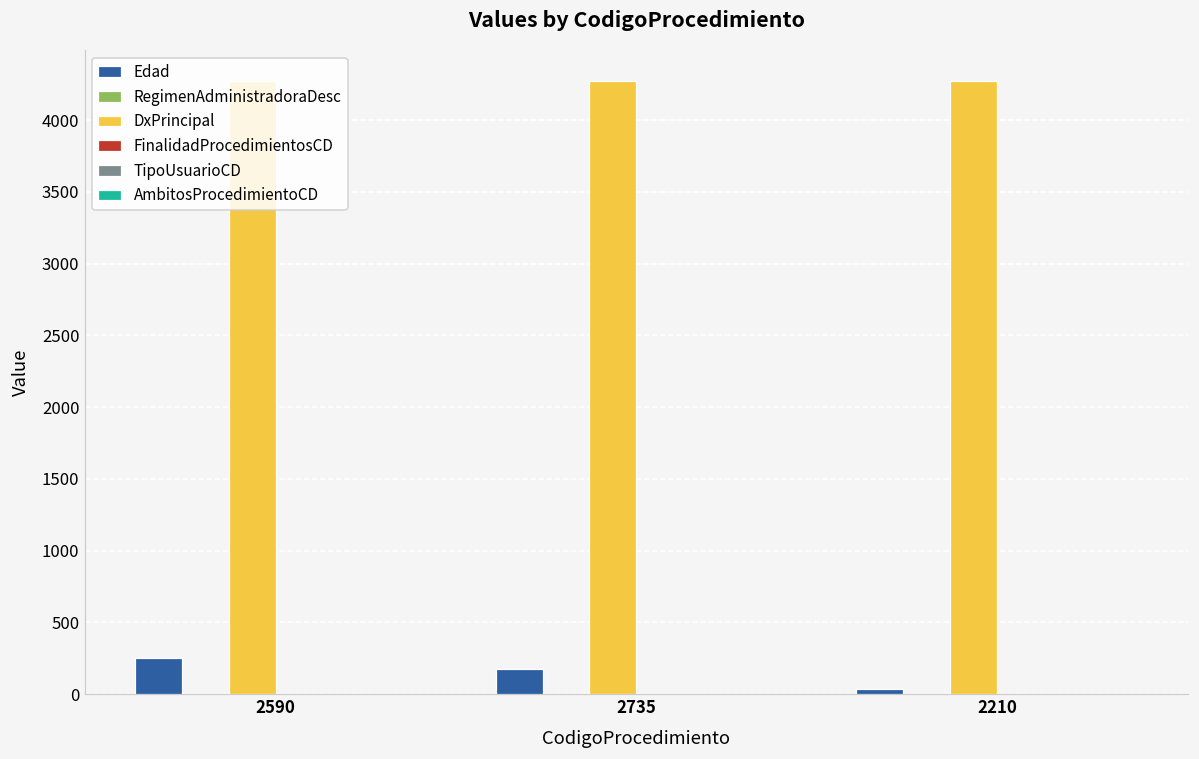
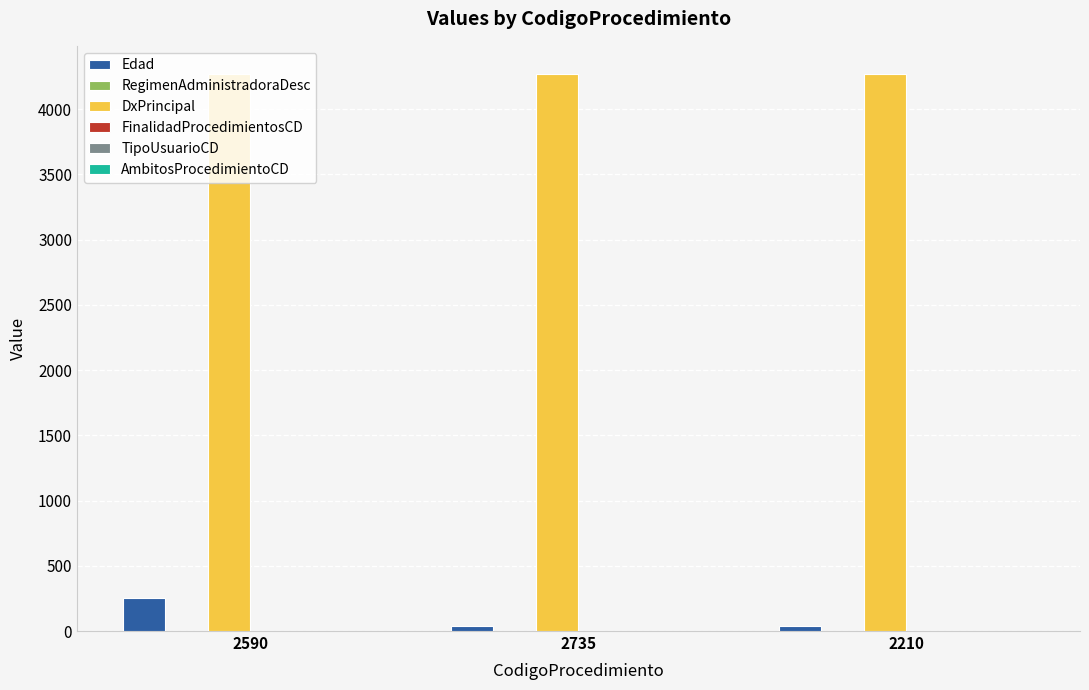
Edad, 2735: 170 -> 40
